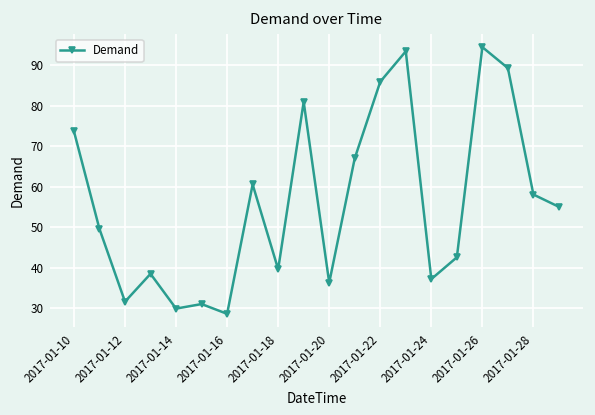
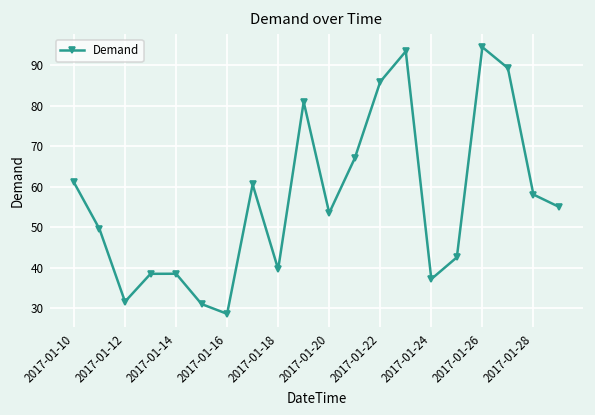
2017-01-10: 74 -> 61
2017-01-14: 30 -> 39
2017-01-20: 36 -> 53
